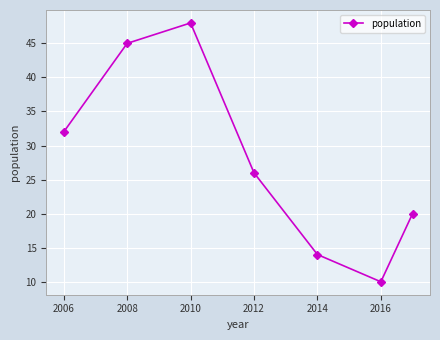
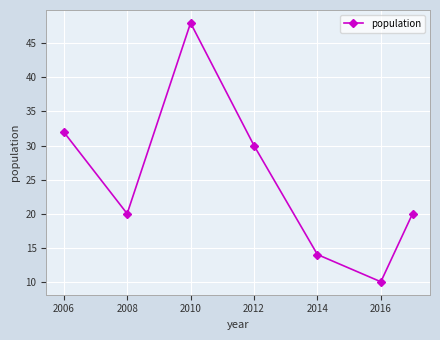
2008: 45 -> 20
2012: 26 -> 30
